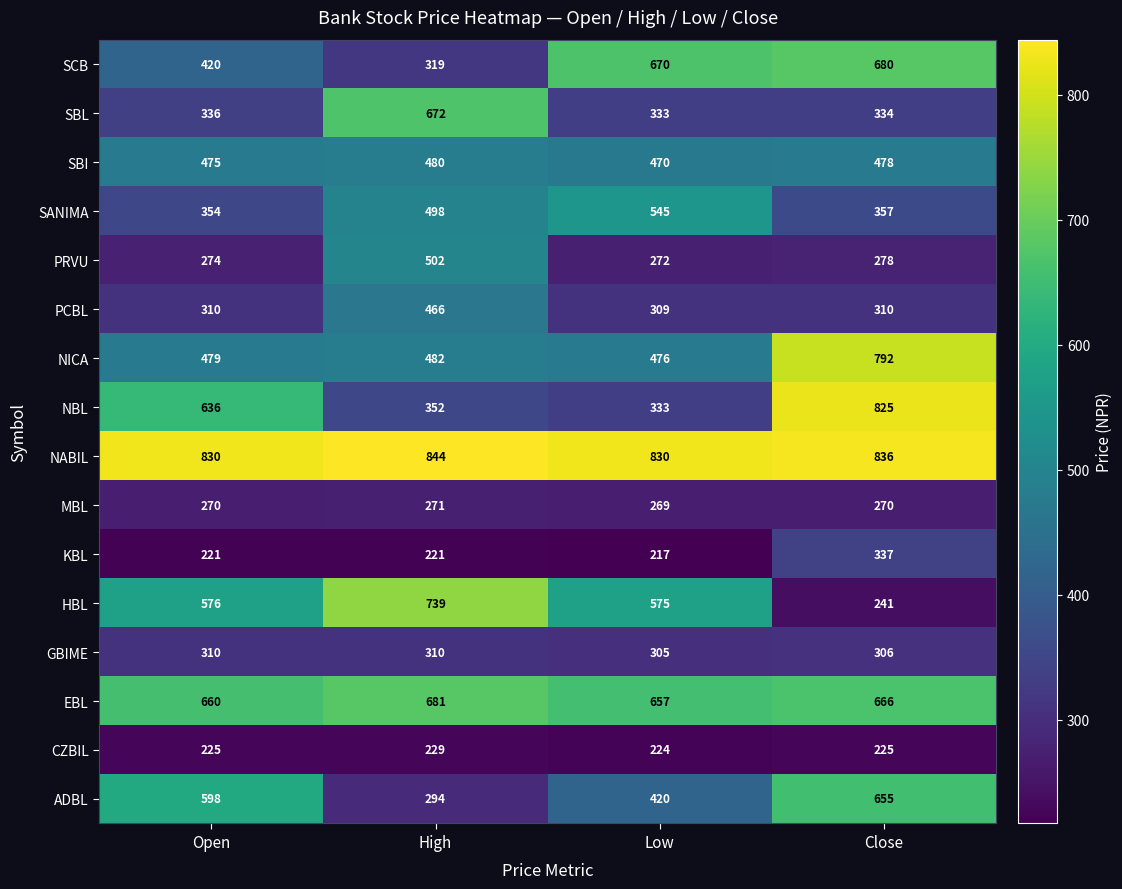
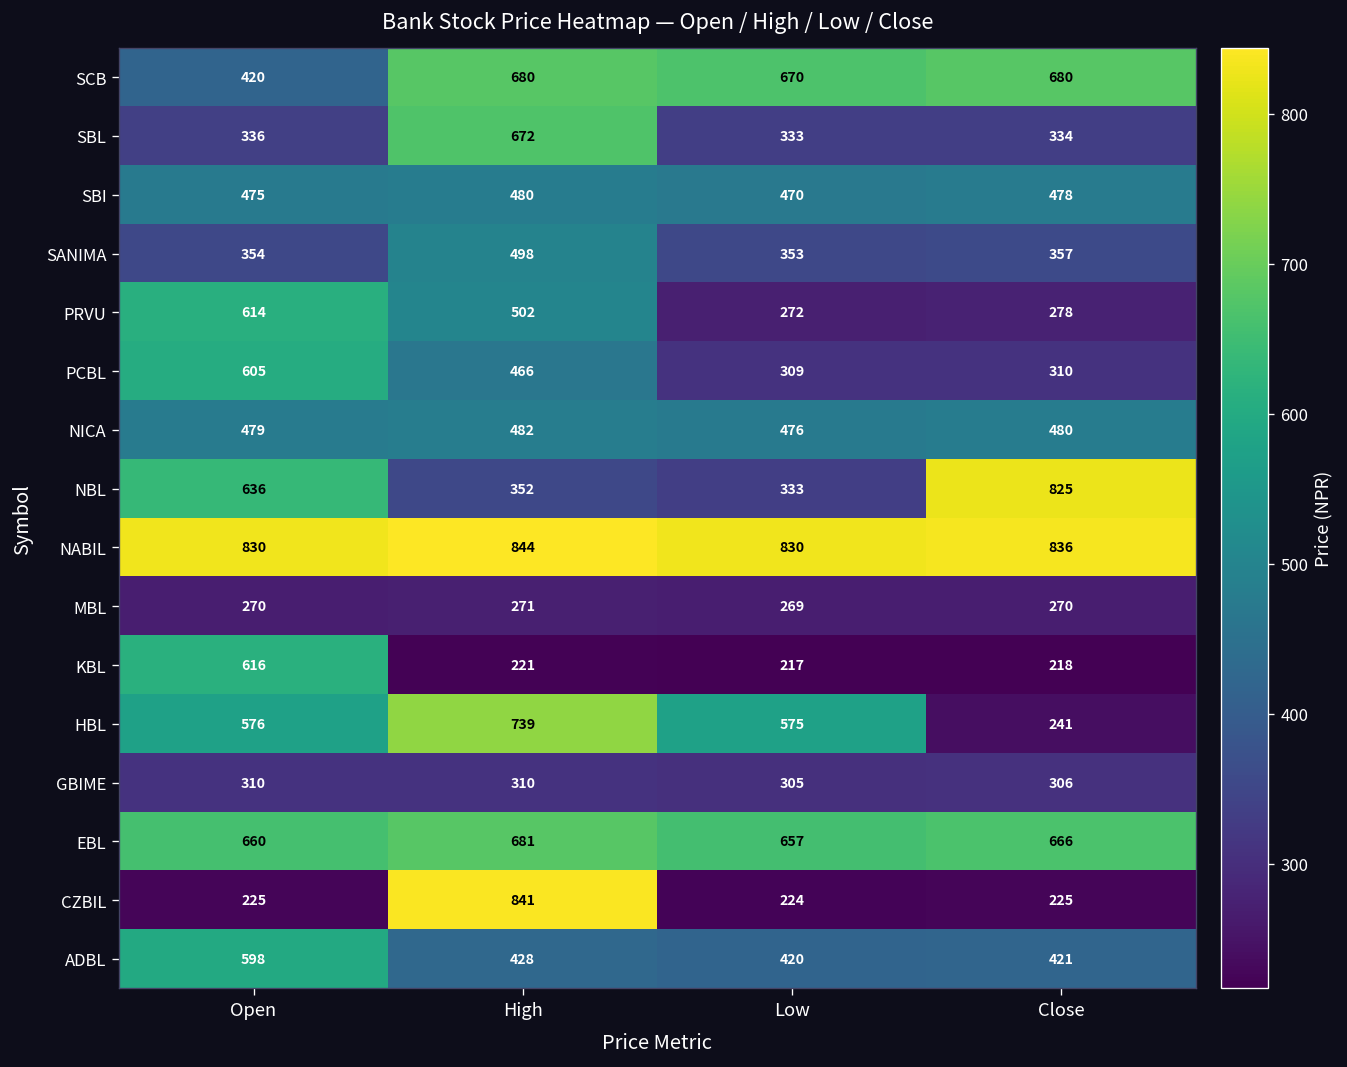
SCB, High: 319 -> 680
SANIMA, Low: 545 -> 353
PRVU, Open: 274 -> 614
PCBL, Open: 310 -> 605
NICA, Close: 792 -> 480
KBL, Open: 221 -> 616
KBL, Close: 337 -> 218
CZBIL, High: 229 -> 841
ADBL, High: 294 -> 428
ADBL, Close: 655 -> 421
